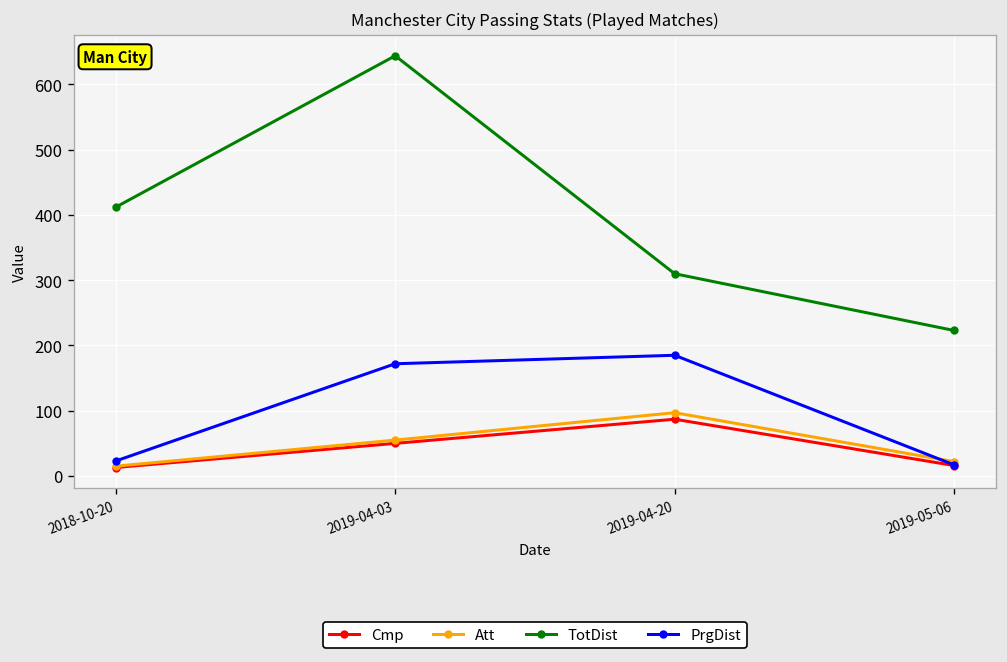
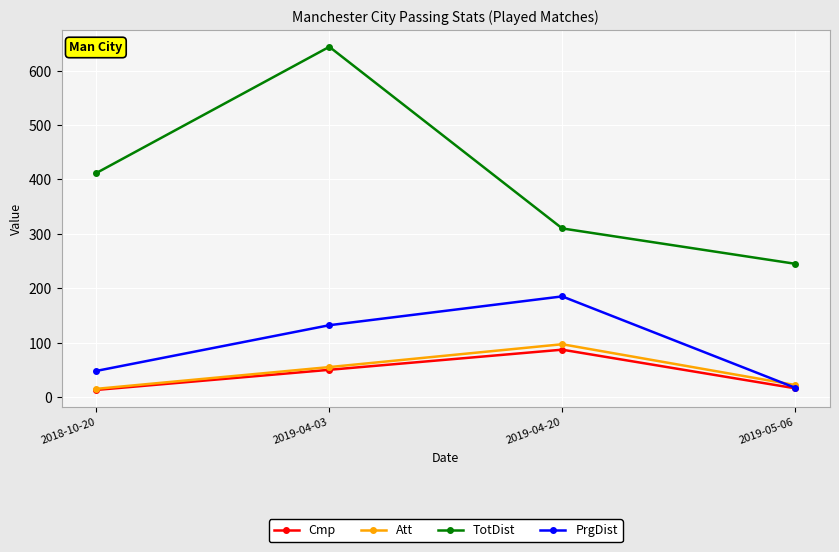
PrgDist, 2018-10-20: 20 -> 50
PrgDist, 2019-04-03: 170 -> 130
TotDist, 2019-05-06: 220 -> 250
